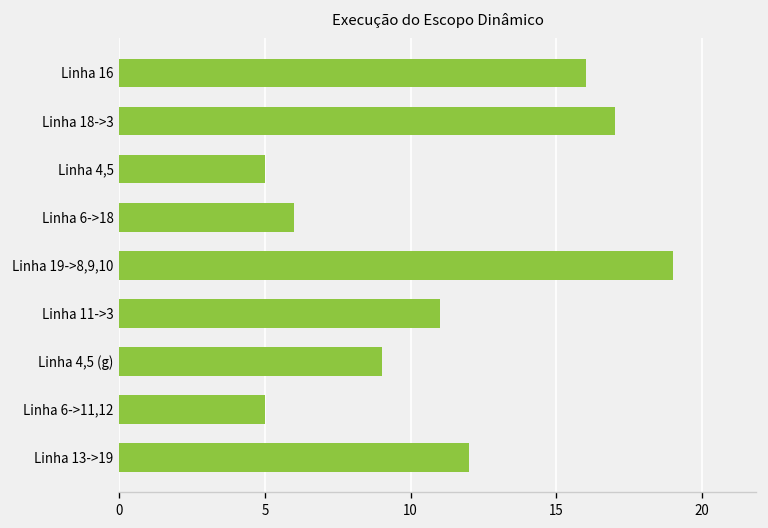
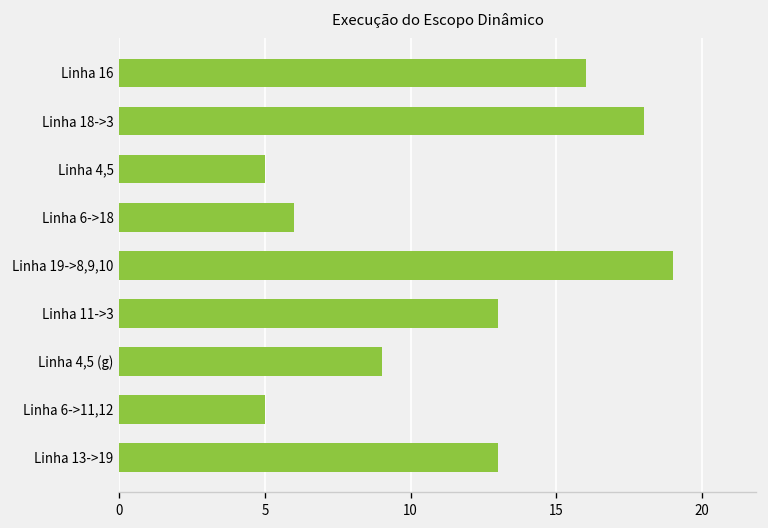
Linha 18->3: 17 -> 18
Linha 11->3: 11 -> 13
Linha 13->19: 12 -> 13
